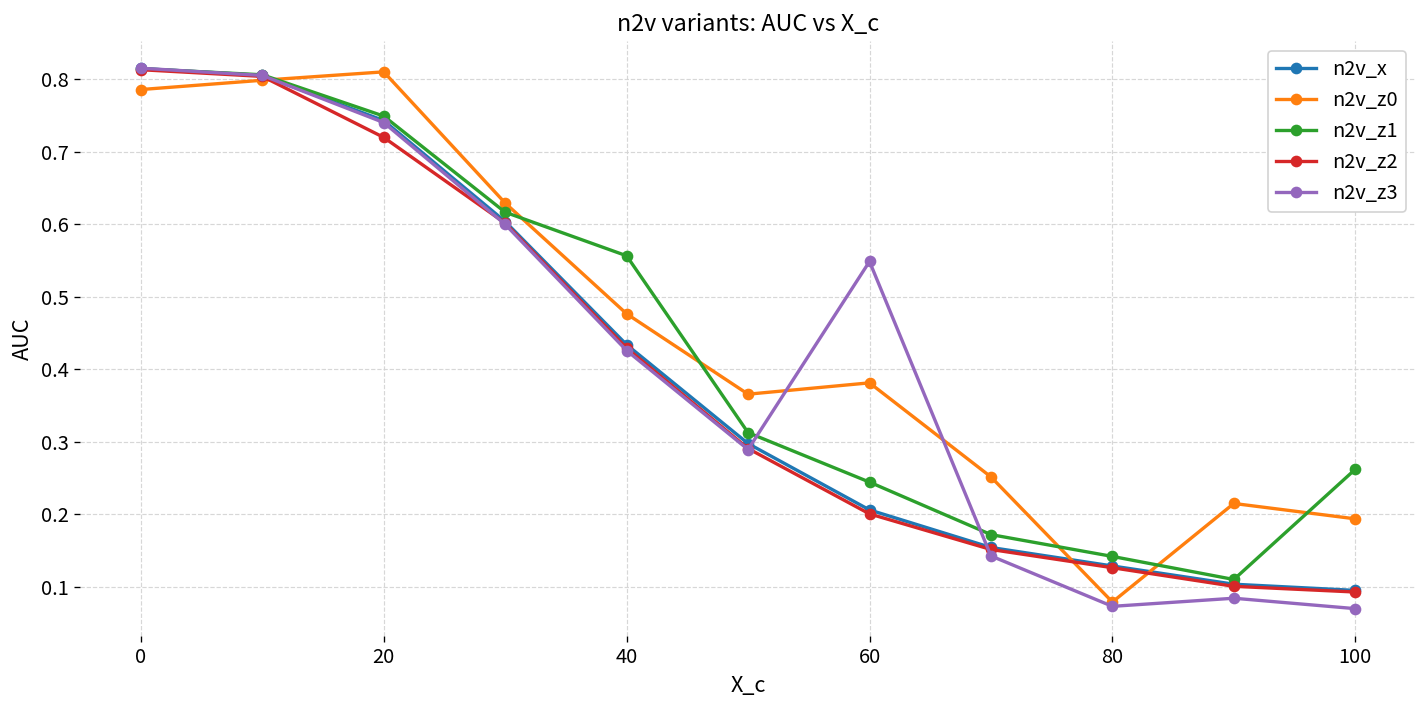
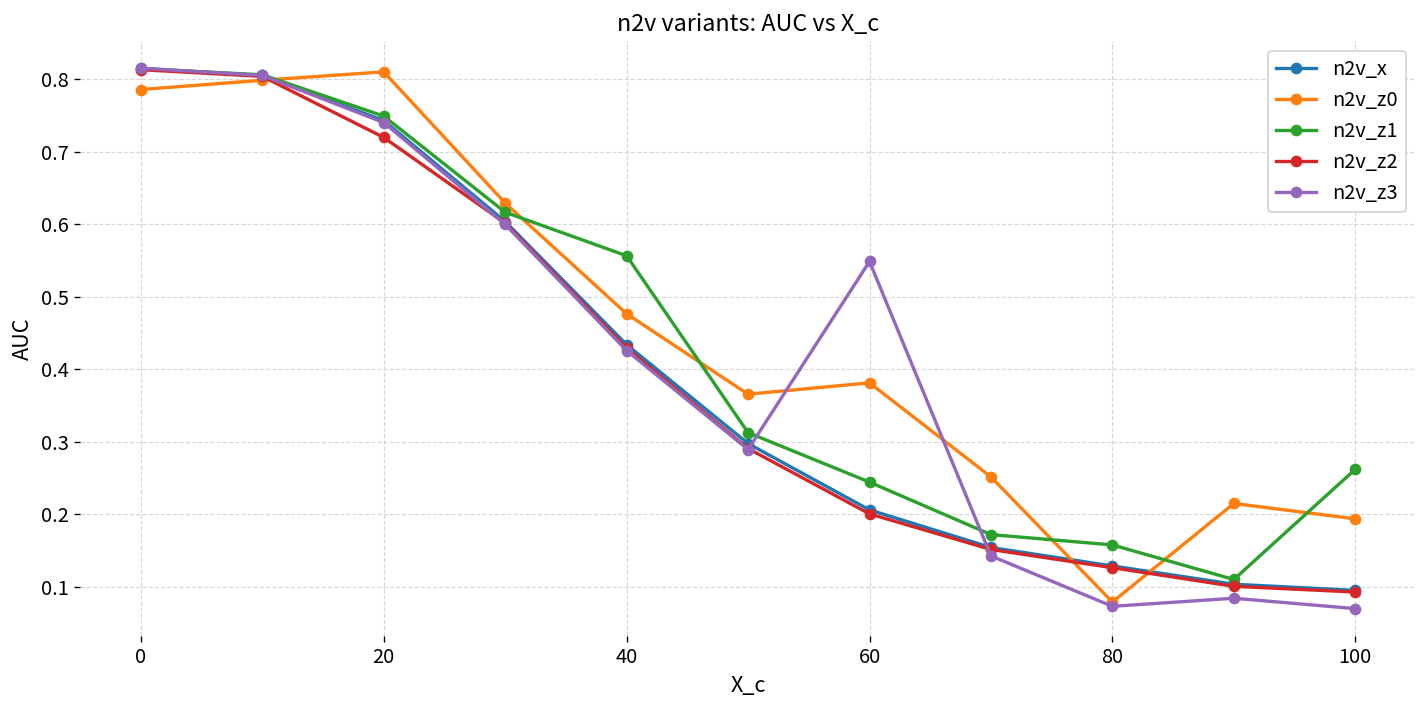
n2v_z1, 80: 0.14 -> 0.16
